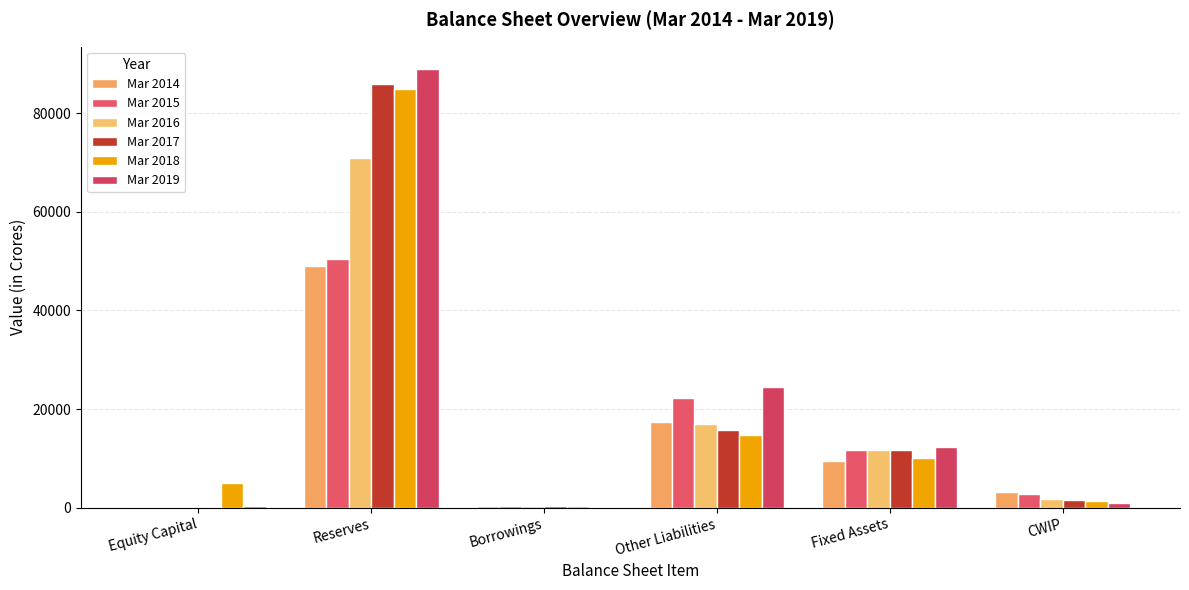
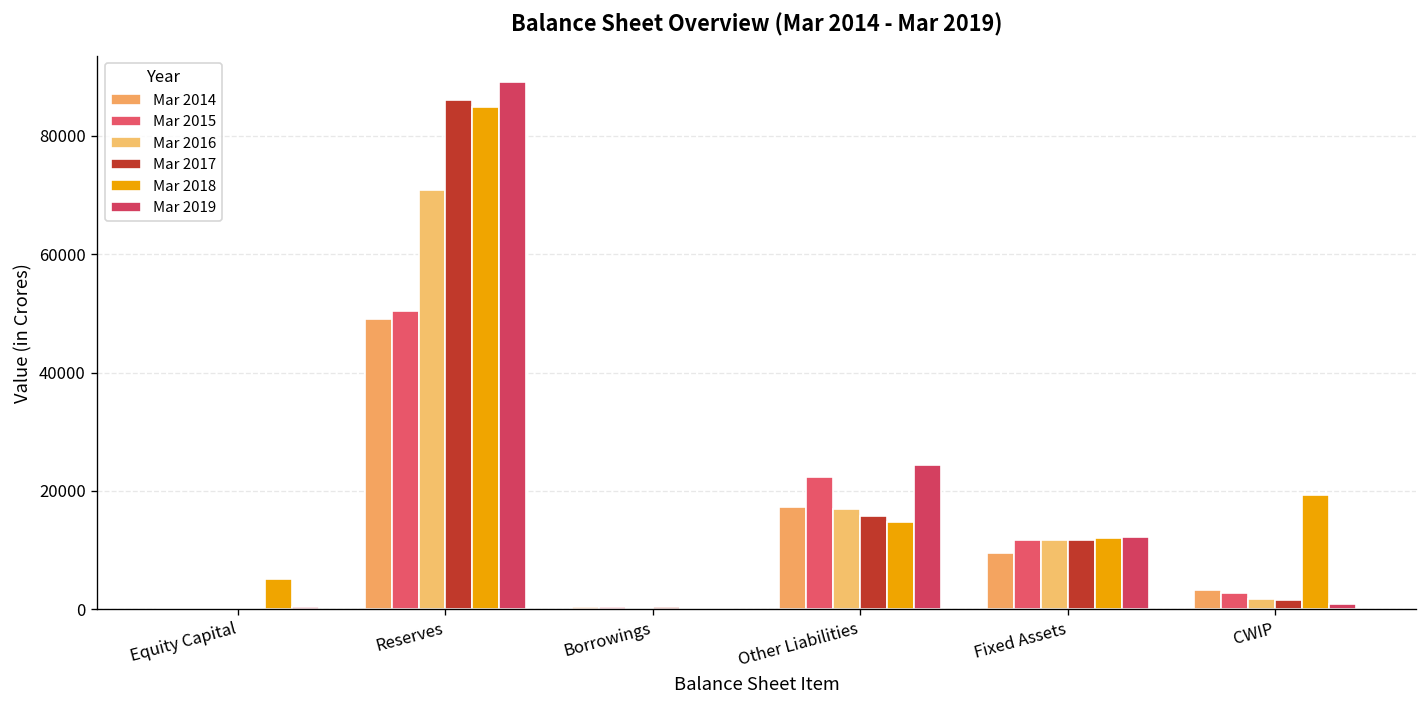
Mar 2018, Fixed Assets: 10000 -> 12000
Mar 2018, CWIP: 1000 -> 19000
